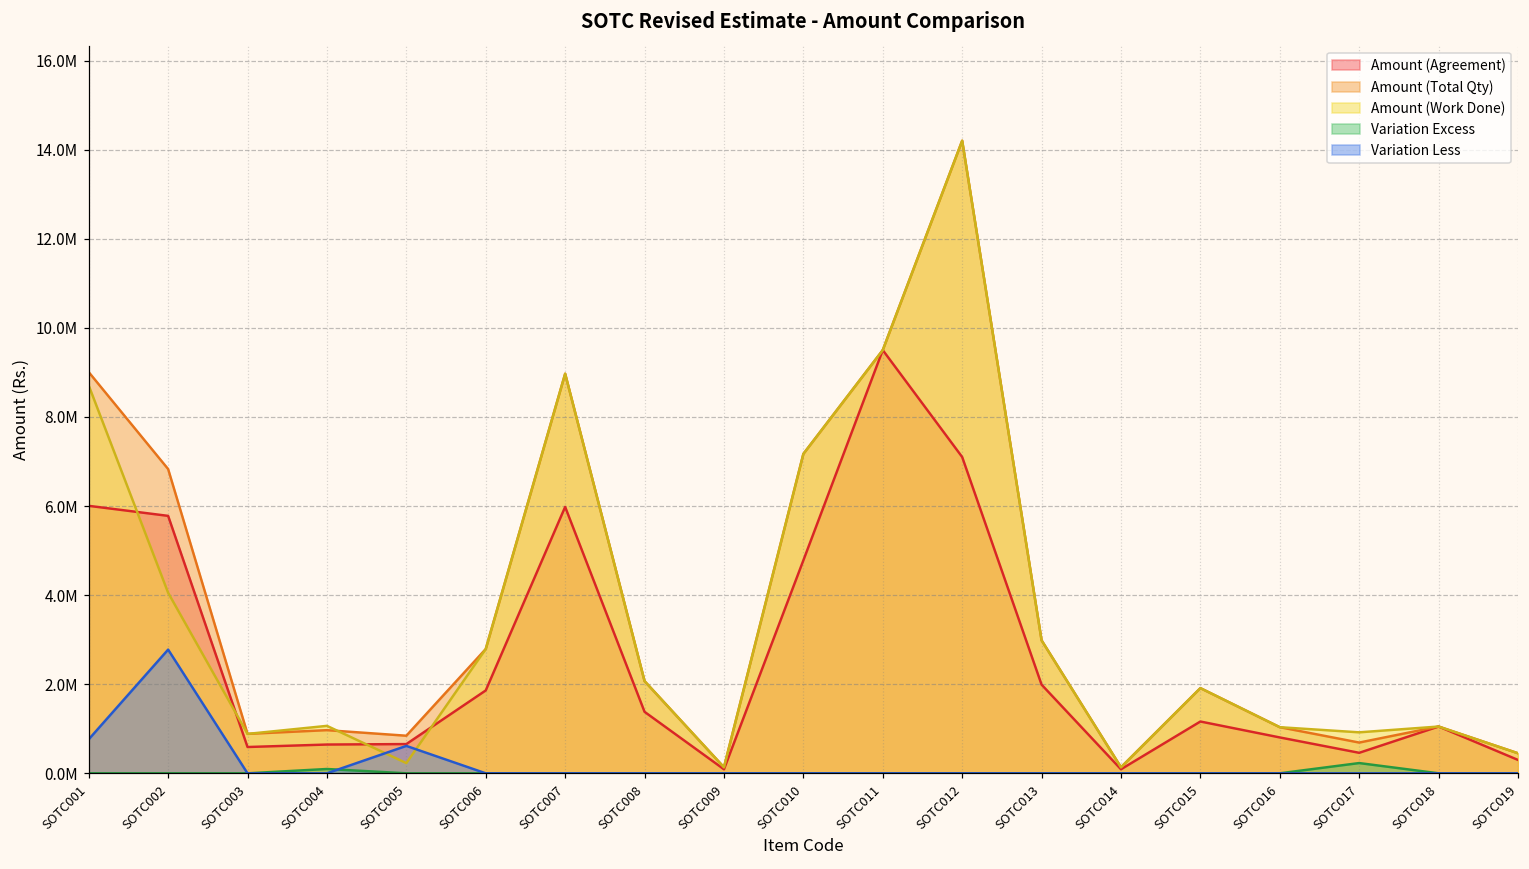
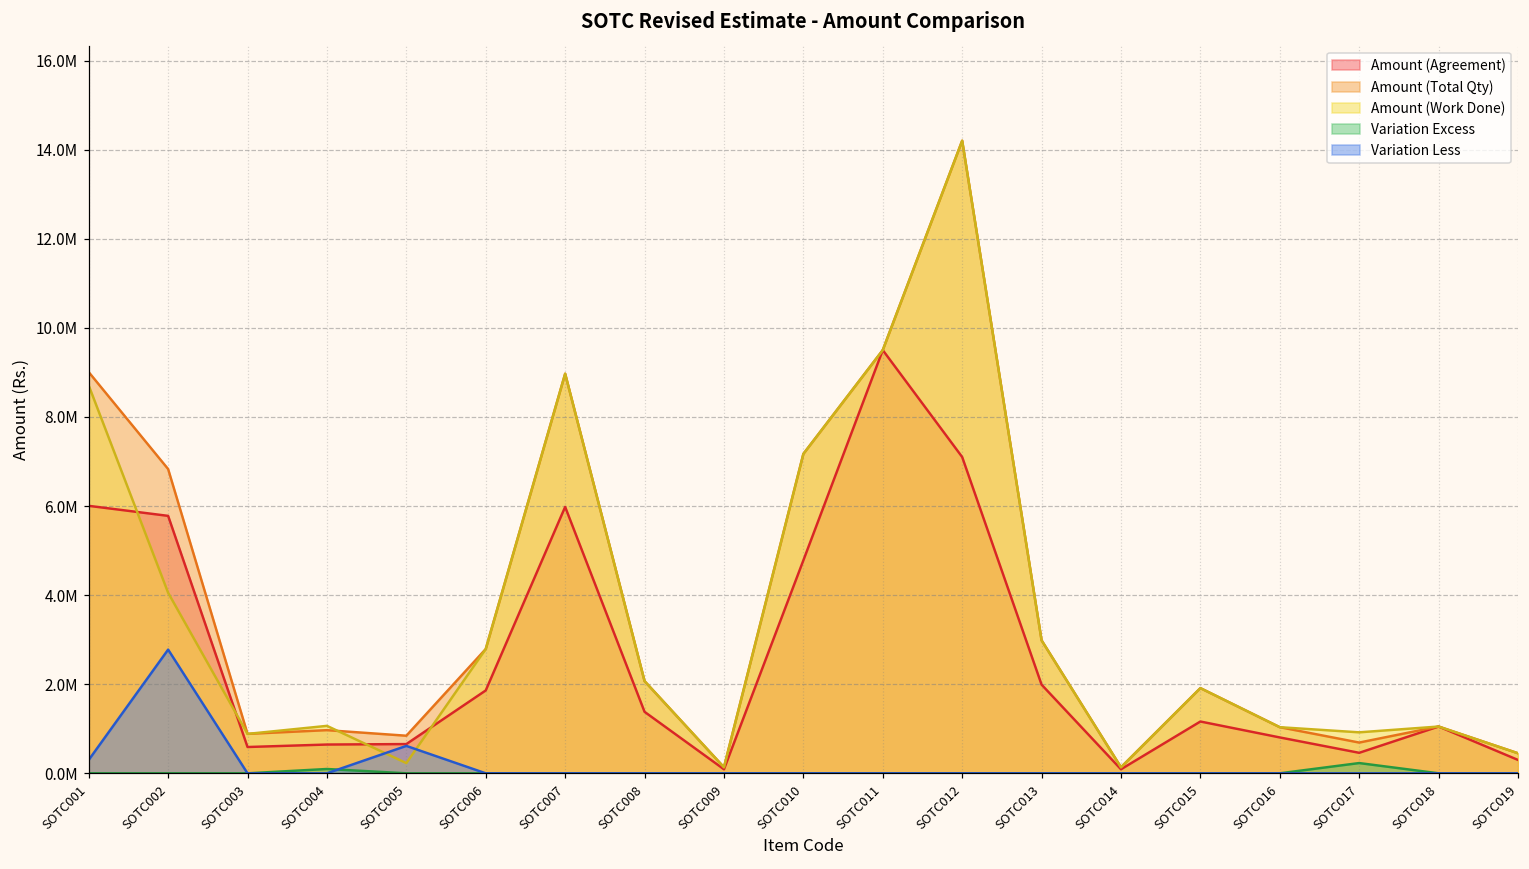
Variation Less, SOTC001: 800000 -> 300000
